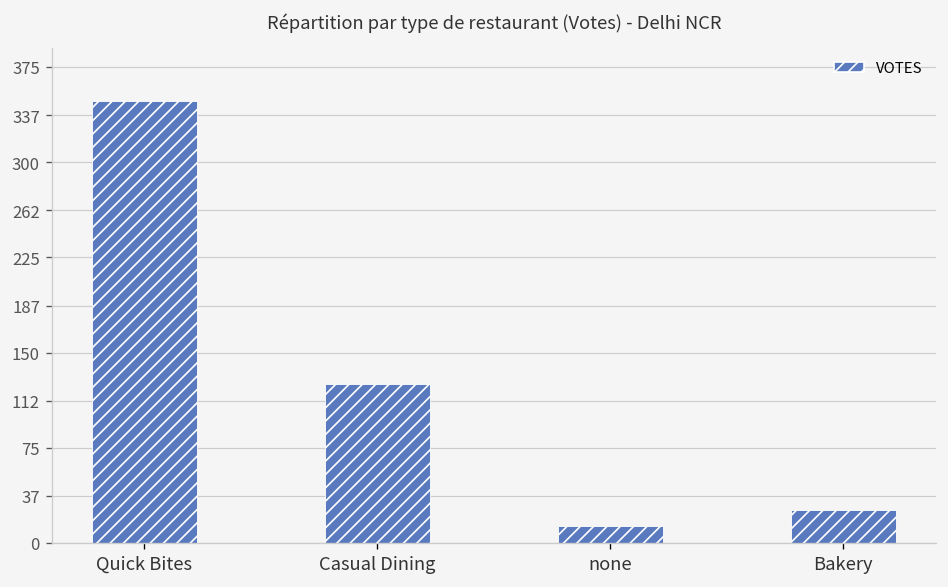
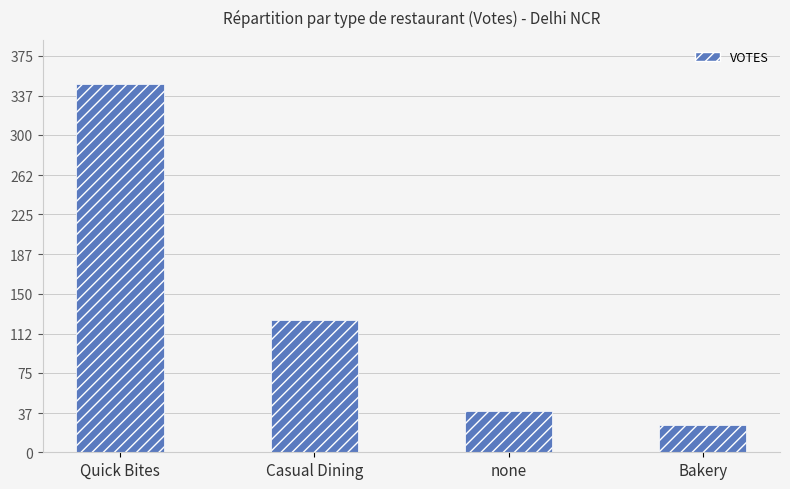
none: 13 -> 39
